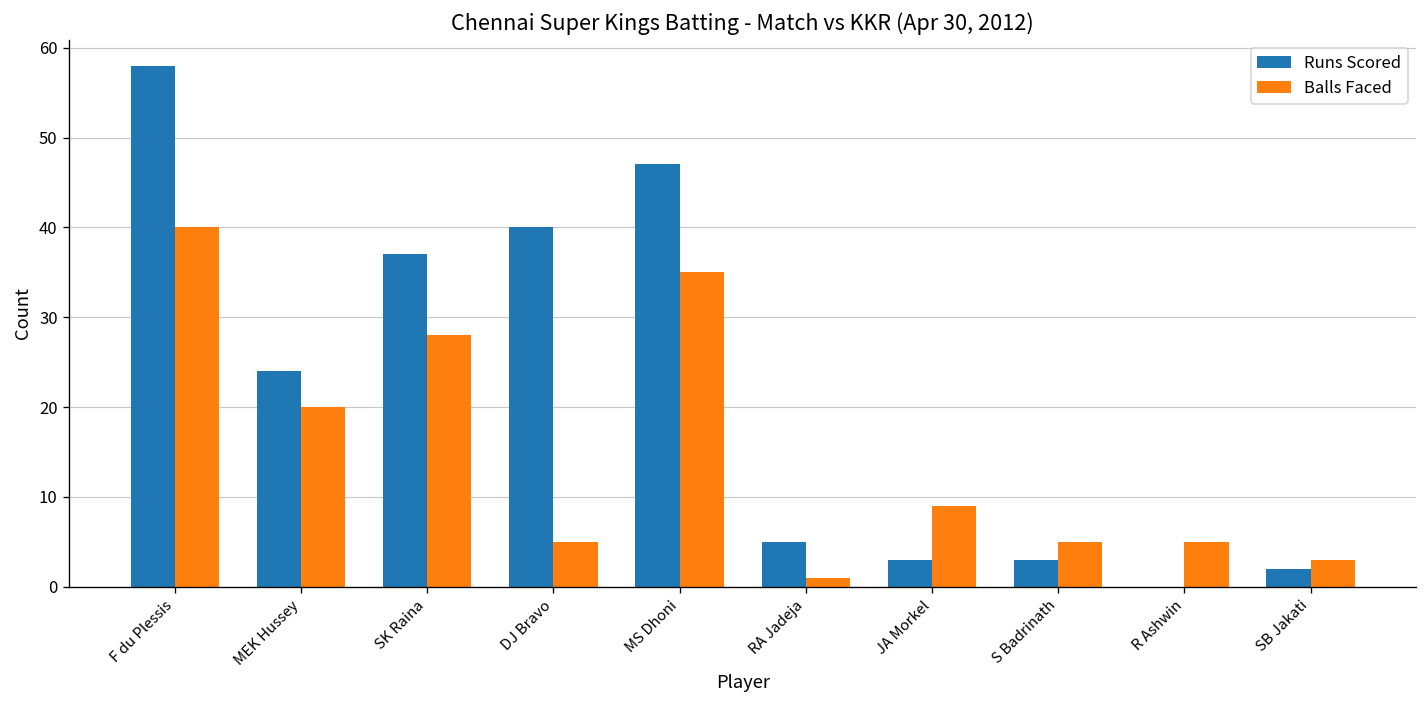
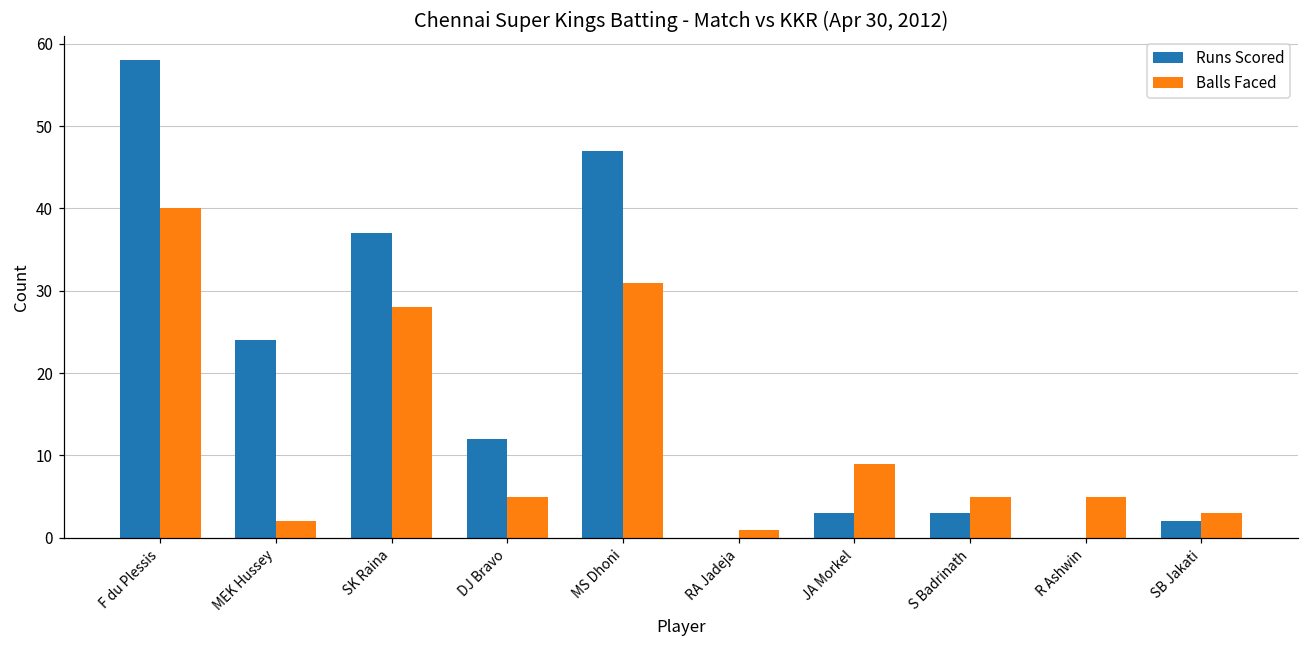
Balls Faced, MEK Hussey: 20 -> 2
Runs Scored, DJ Bravo: 40 -> 12
Balls Faced, MS Dhoni: 35 -> 31
Runs Scored, RA Jadeja: 5 -> 0
